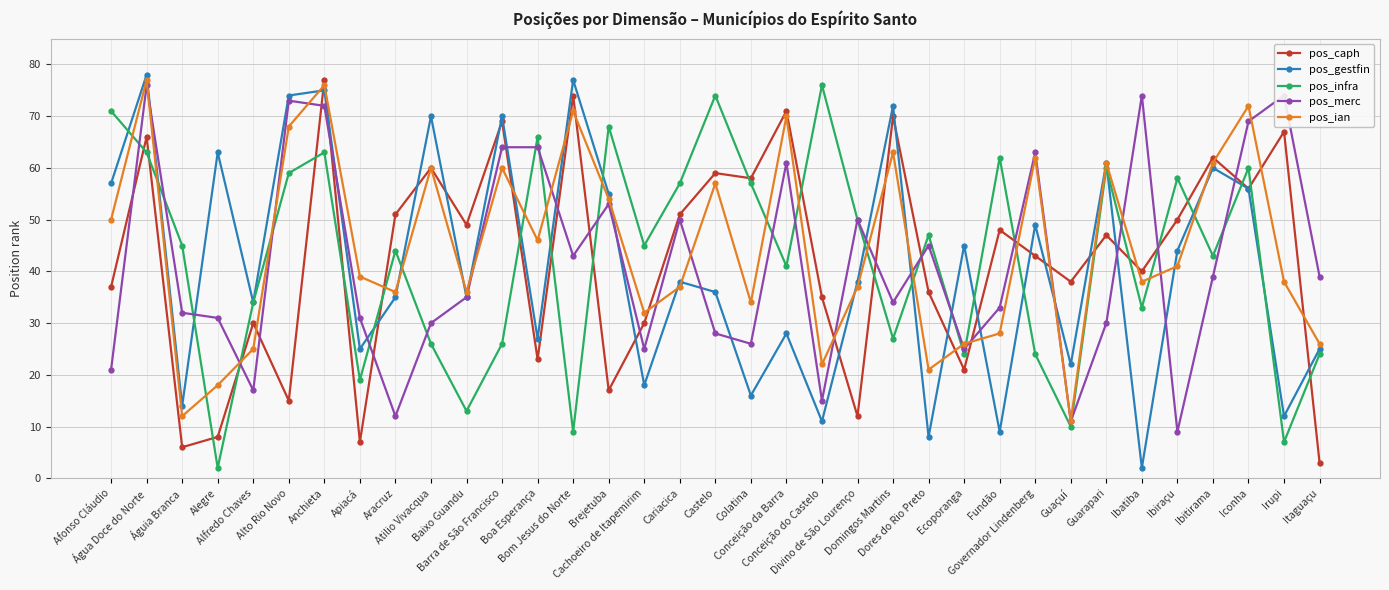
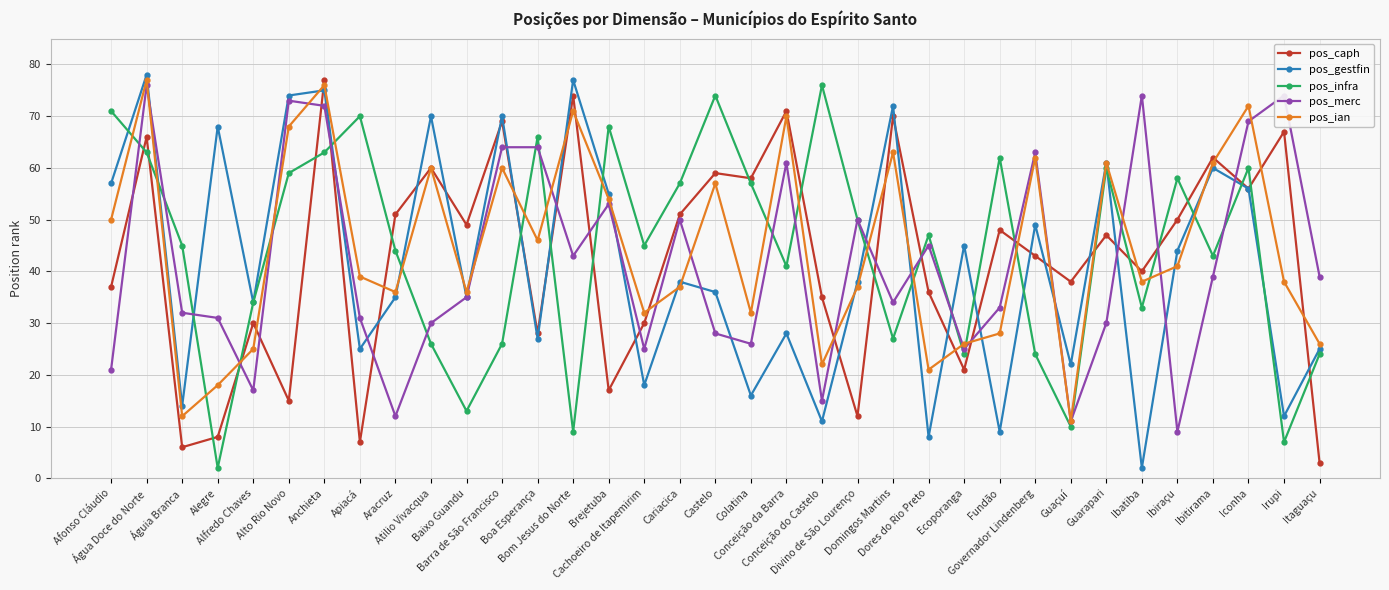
pos_gestfin, Alegre: 63 -> 68
pos_infra, Apiacá: 19 -> 70
pos_caph, Boa Esperança: 23 -> 28
pos_ian, Colatina: 34 -> 32
